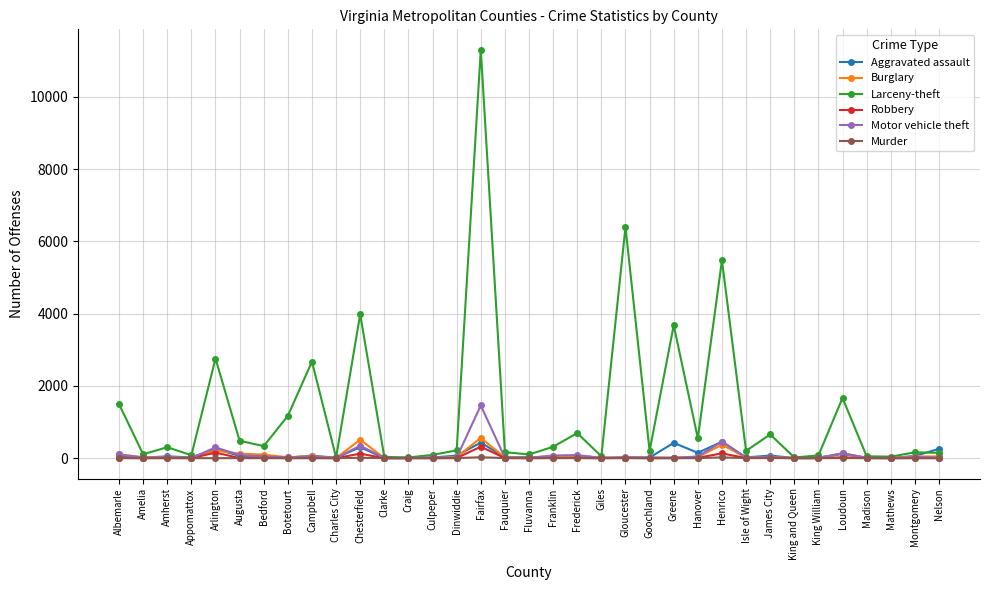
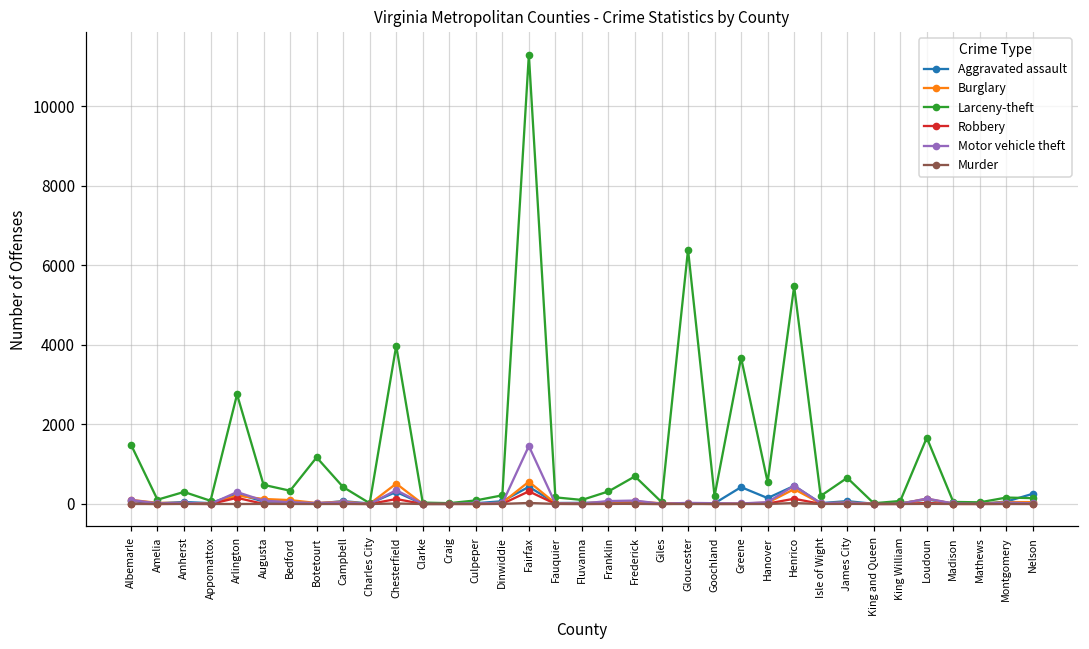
Larceny-theft, Campbell: 2700 -> 400
